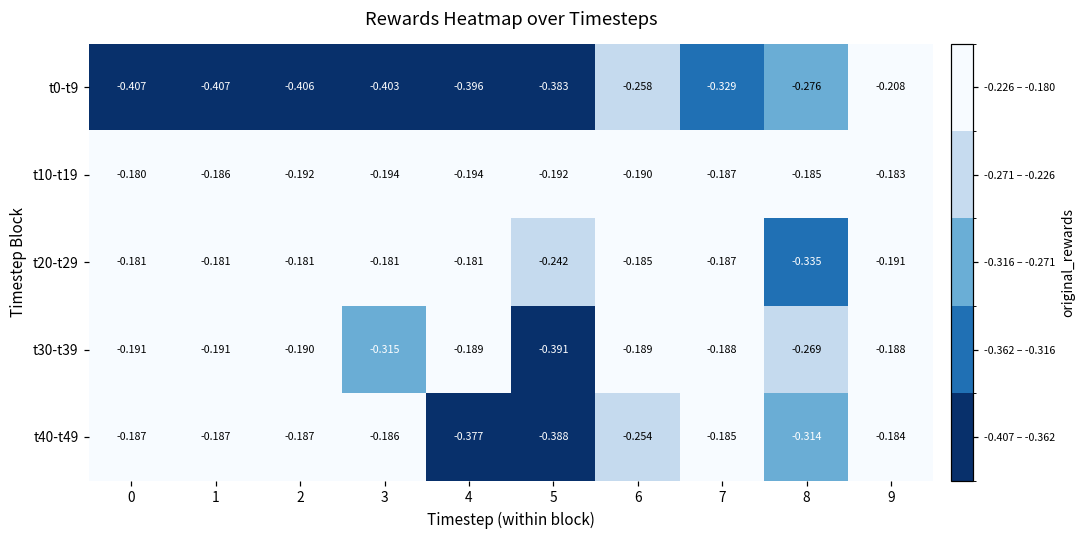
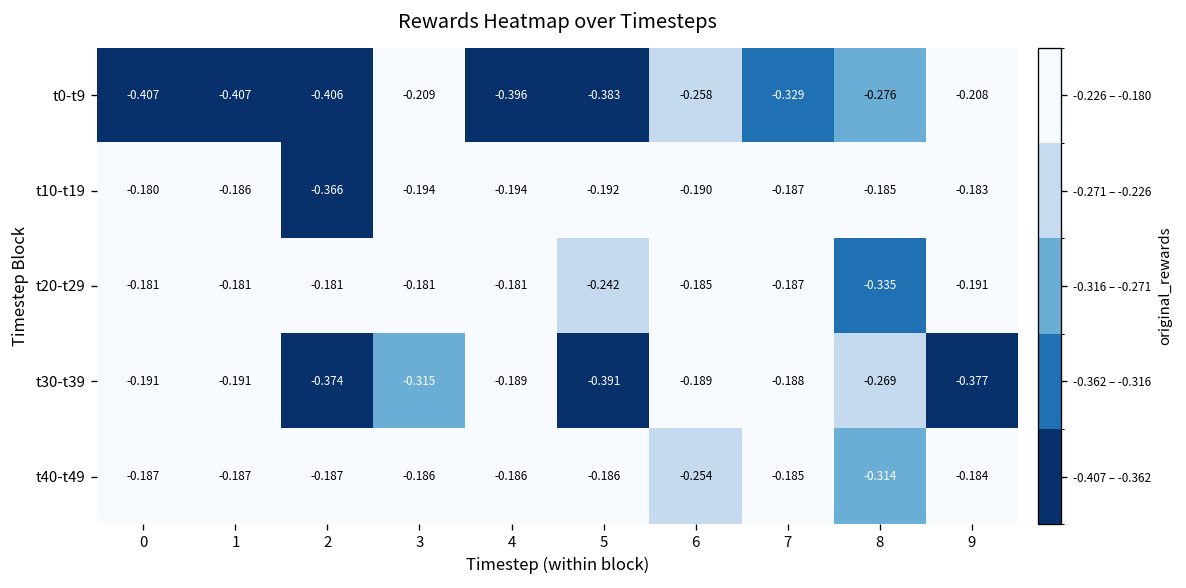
t0-t9, 3: -0.403 -> -0.209
t10-t19, 2: -0.192 -> -0.366
t30-t39, 2: -0.190 -> -0.374
t30-t39, 9: -0.188 -> -0.377
t40-t49, 4: -0.377 -> -0.186
t40-t49, 5: -0.388 -> -0.186
